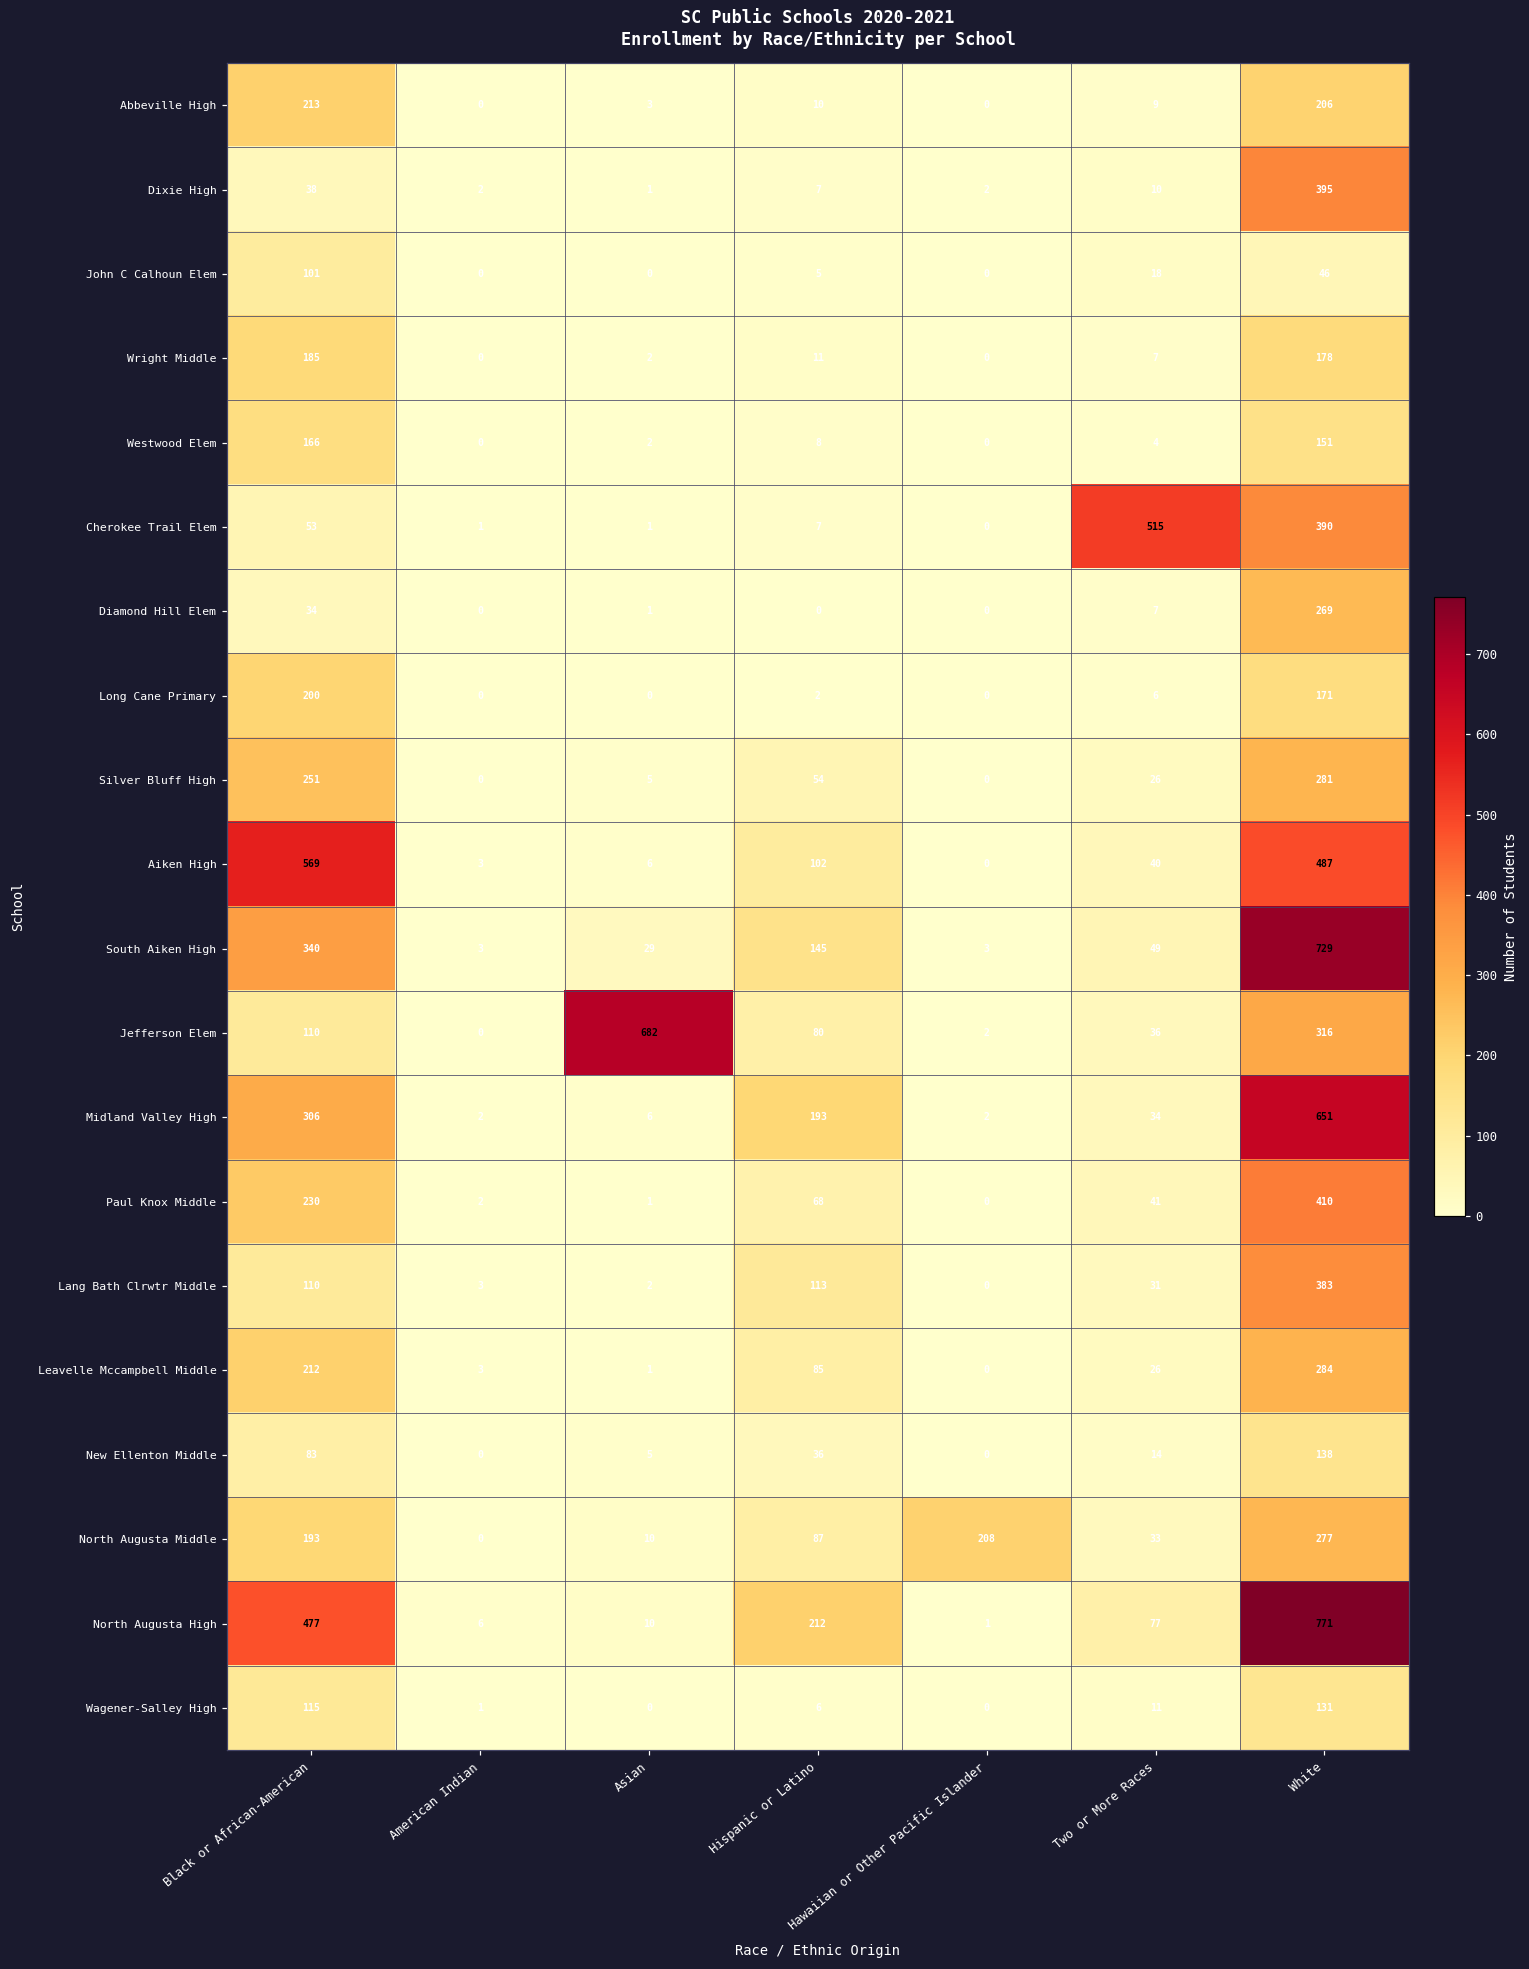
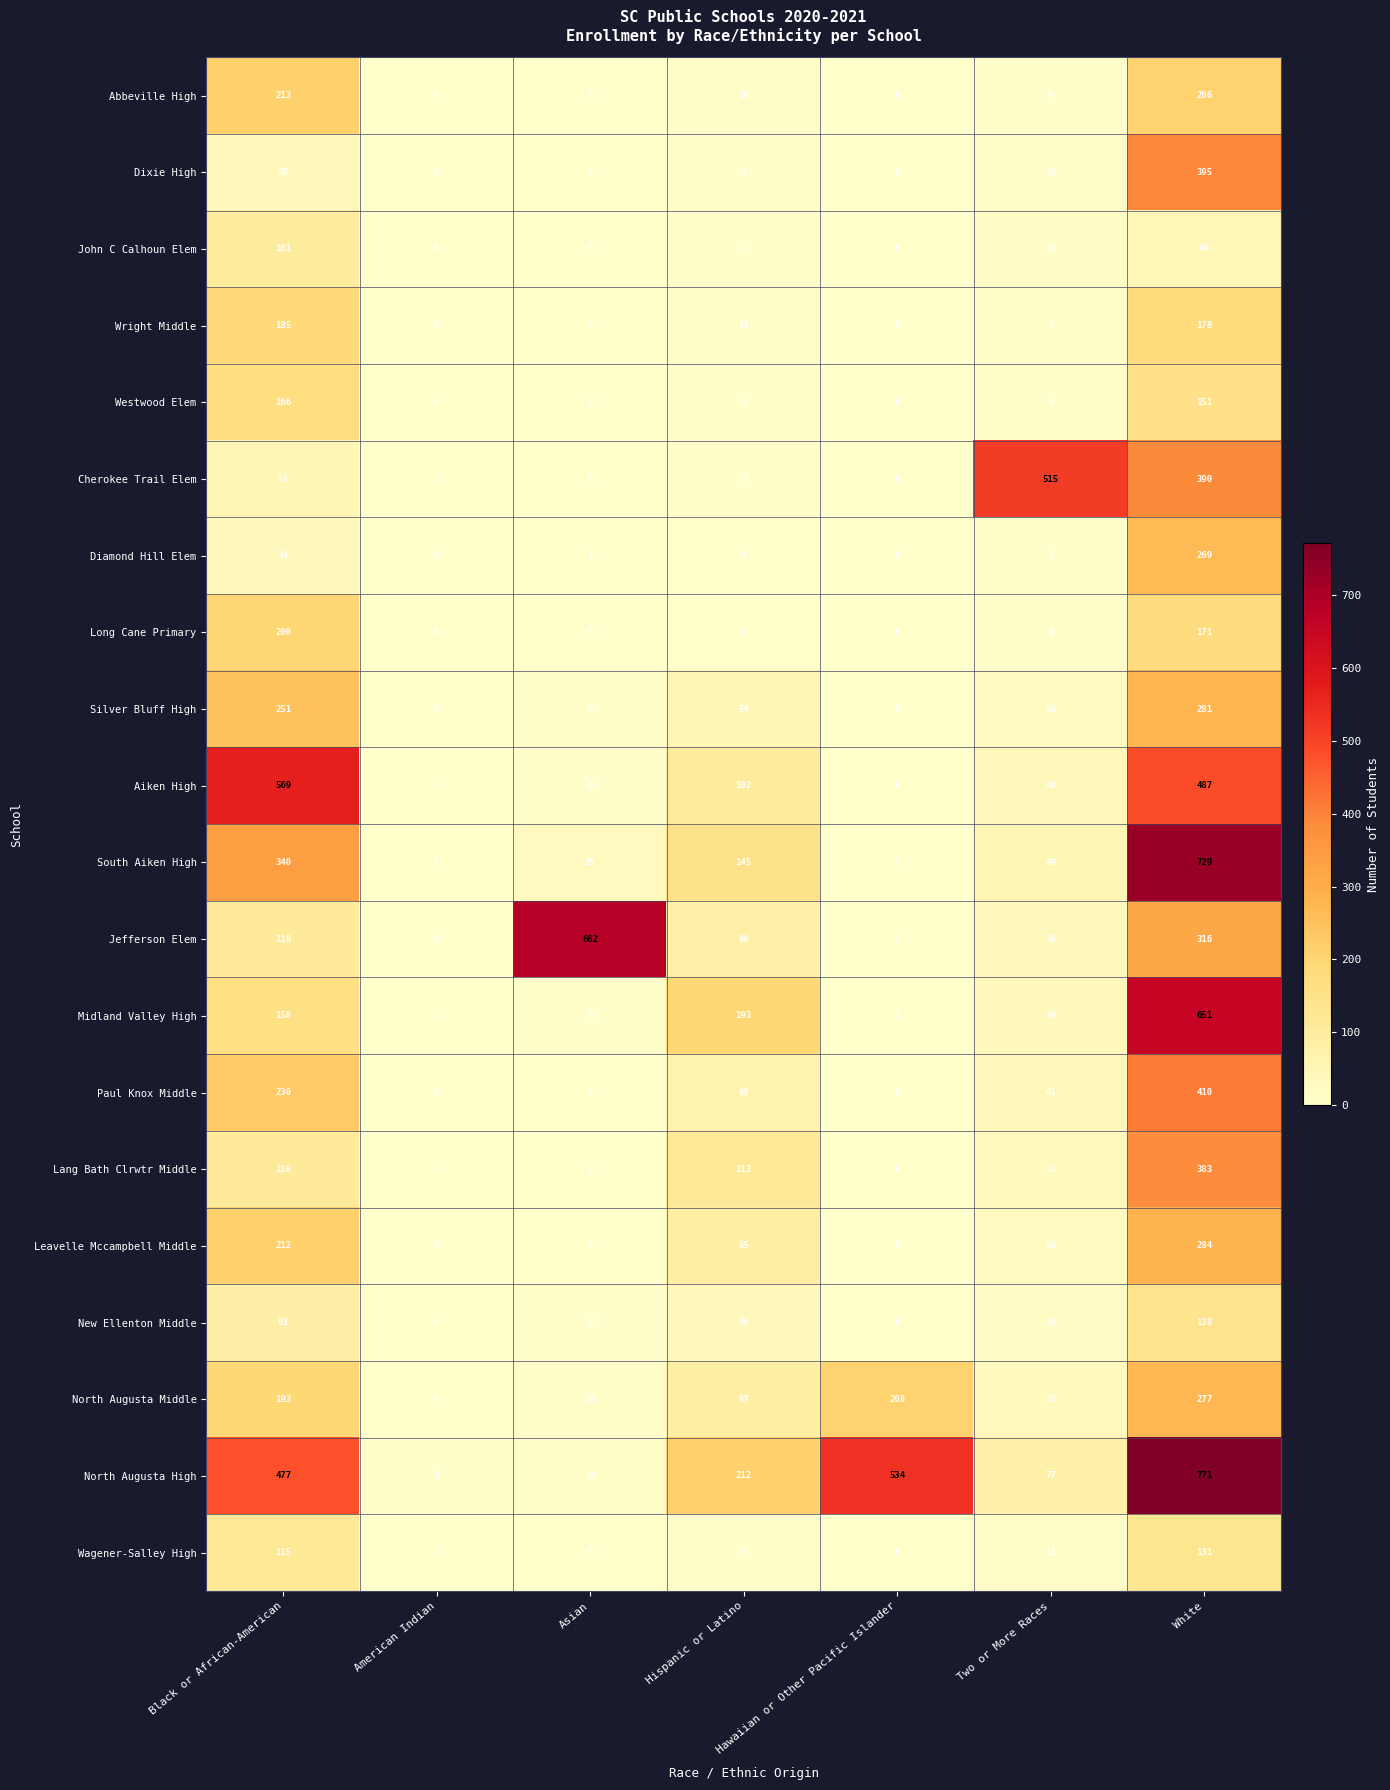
Midland Valley High, Black or African-American: 306 -> 158
North Augusta High, Hawaiian or Other Pacific Islander: 1 -> 534
